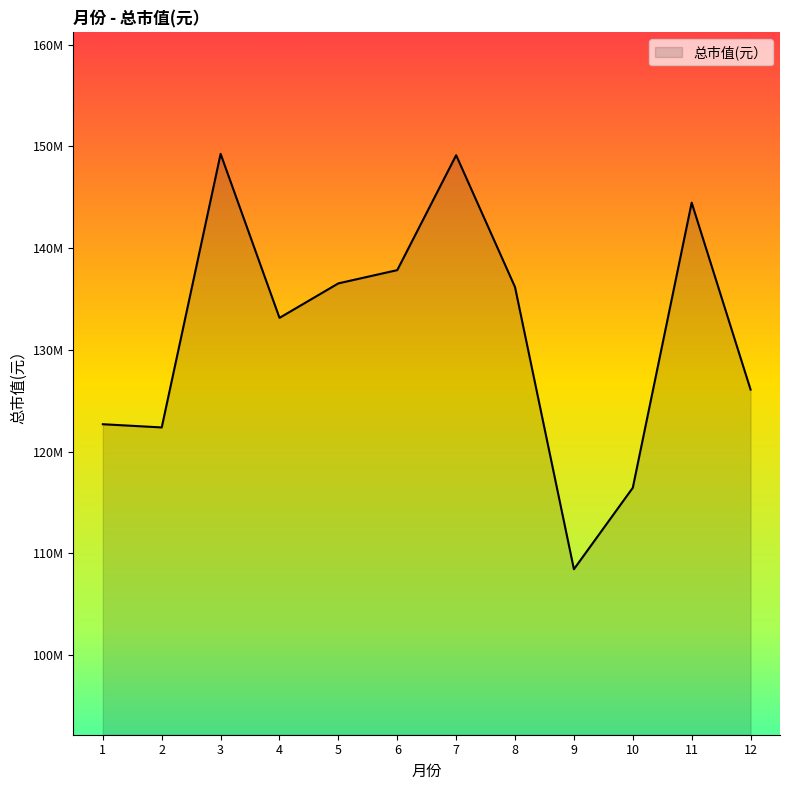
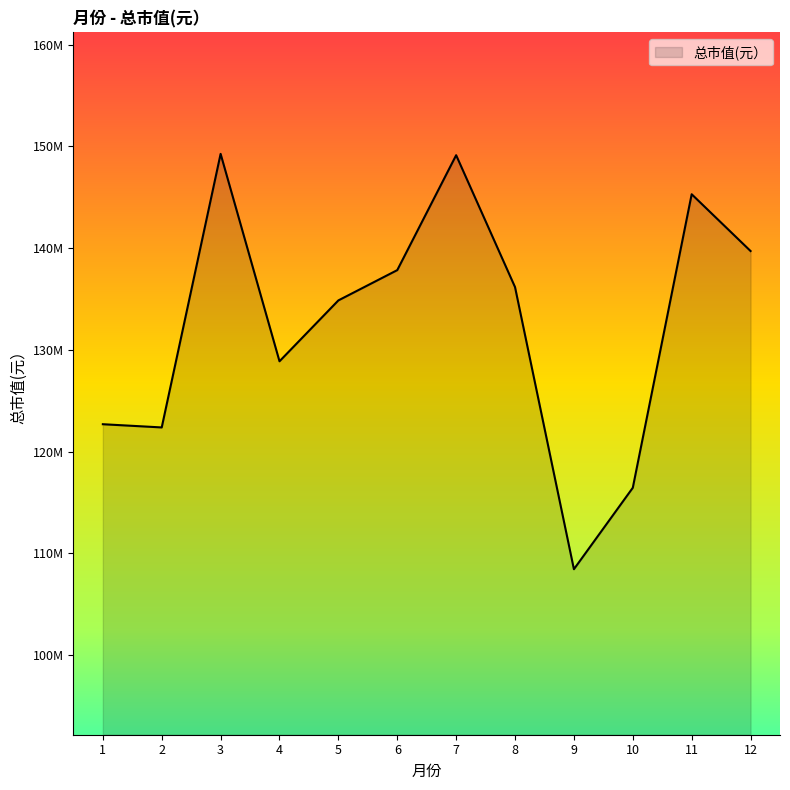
4: 133100000 -> 128900000
5: 136500000 -> 134900000
11: 144500000 -> 145300000
12: 126100000 -> 139700000
